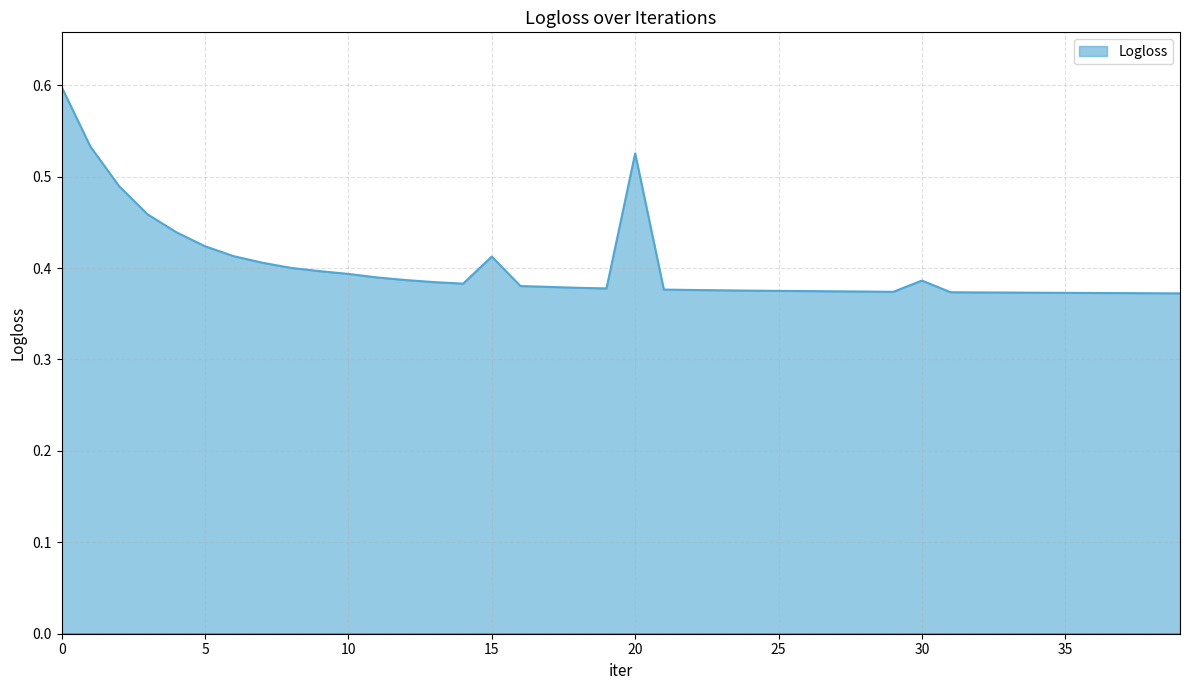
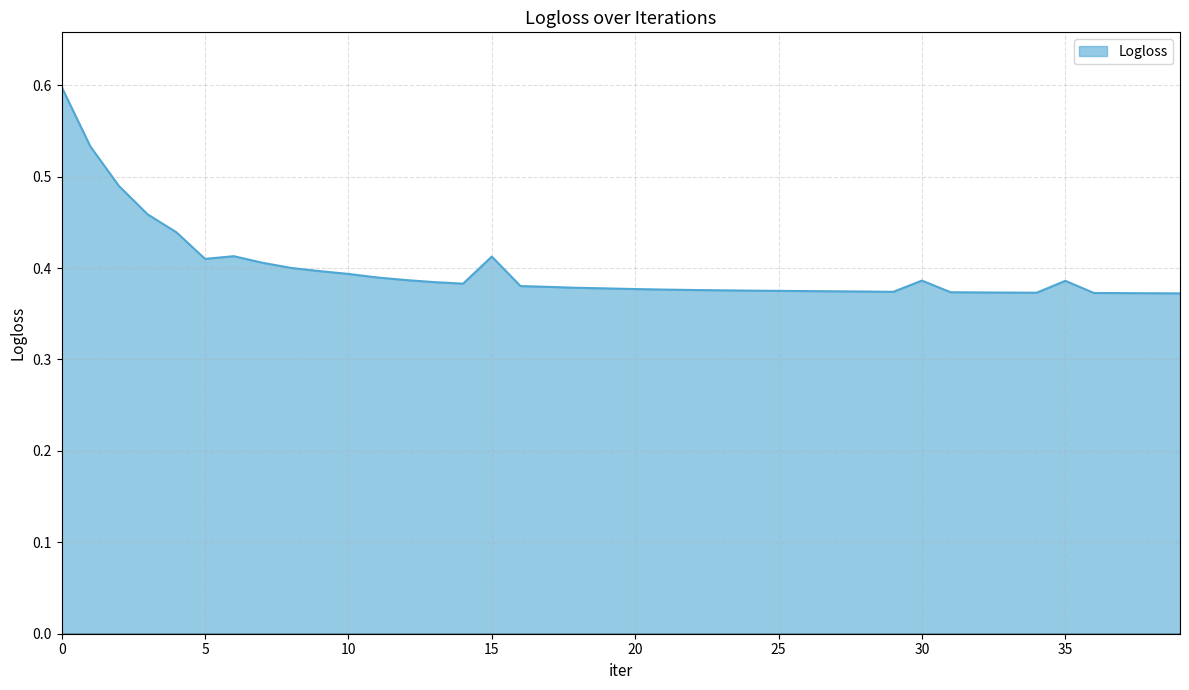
5: 0.42 -> 0.41
20: 0.53 -> 0.38
35: 0.37 -> 0.39
